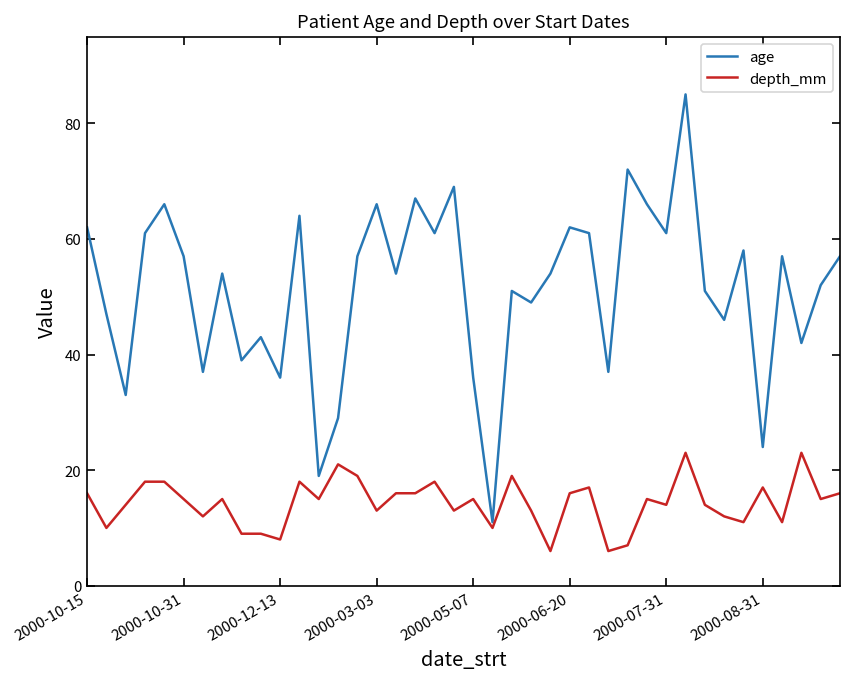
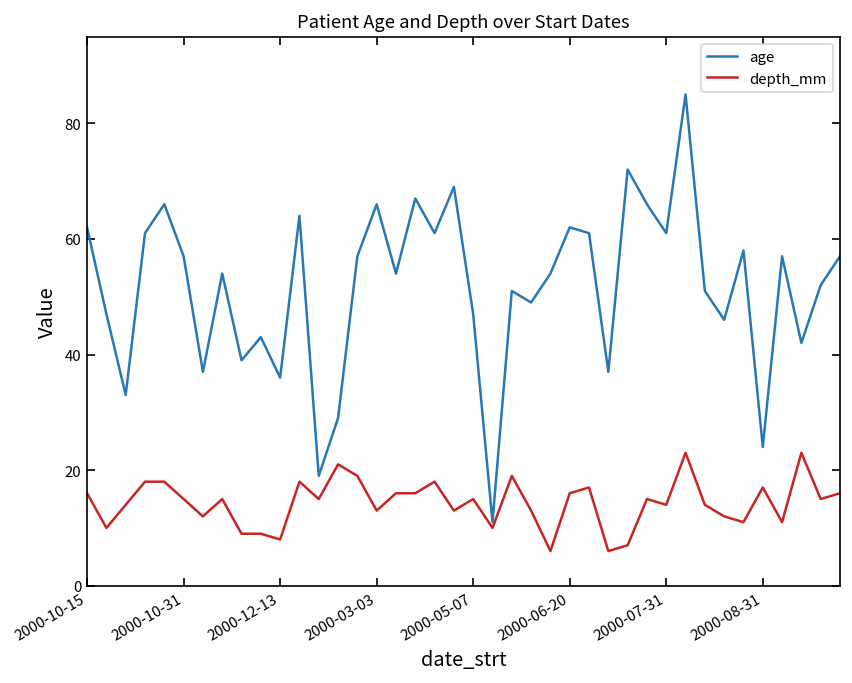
age, 2000-05-07: 36 -> 47
